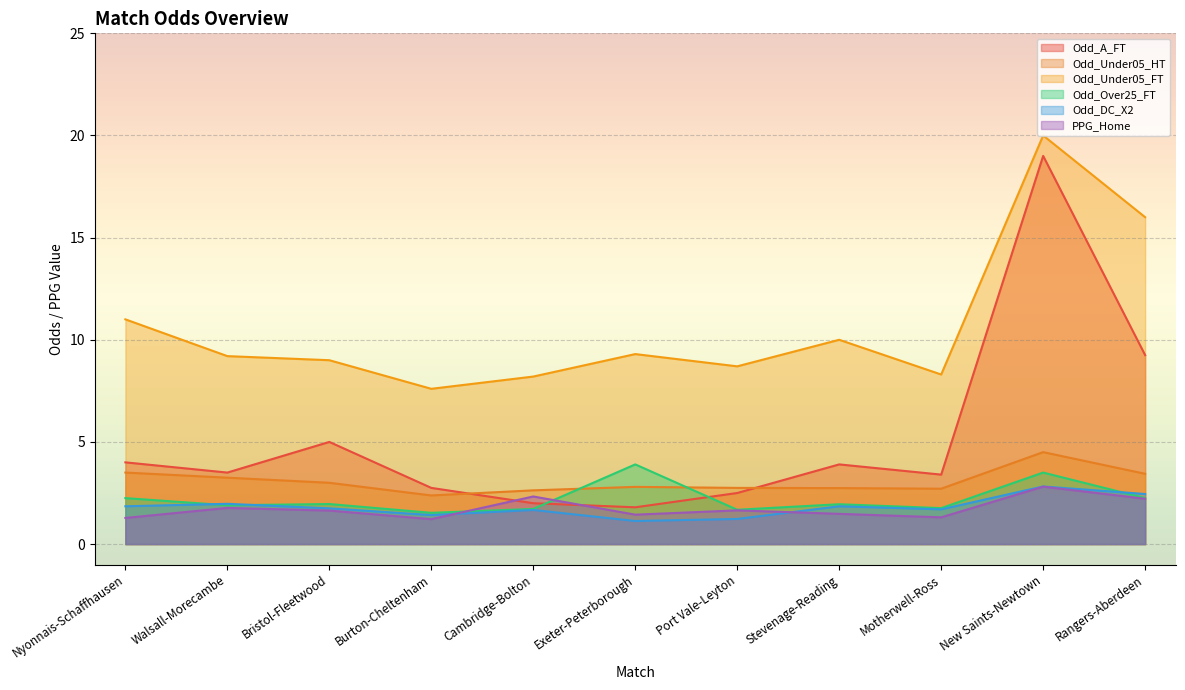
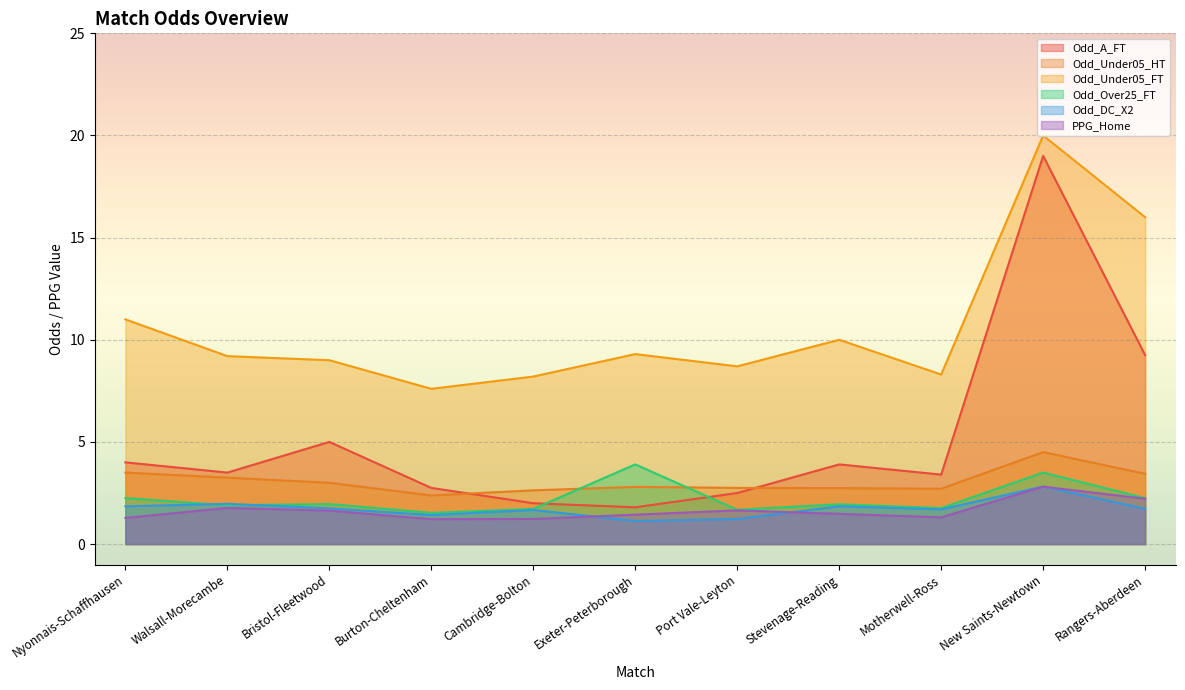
PPG_Home, Cambridge-Bolton: 2.3 -> 1.2
Odd_DC_X2, Rangers-Aberdeen: 2.5 -> 1.7
